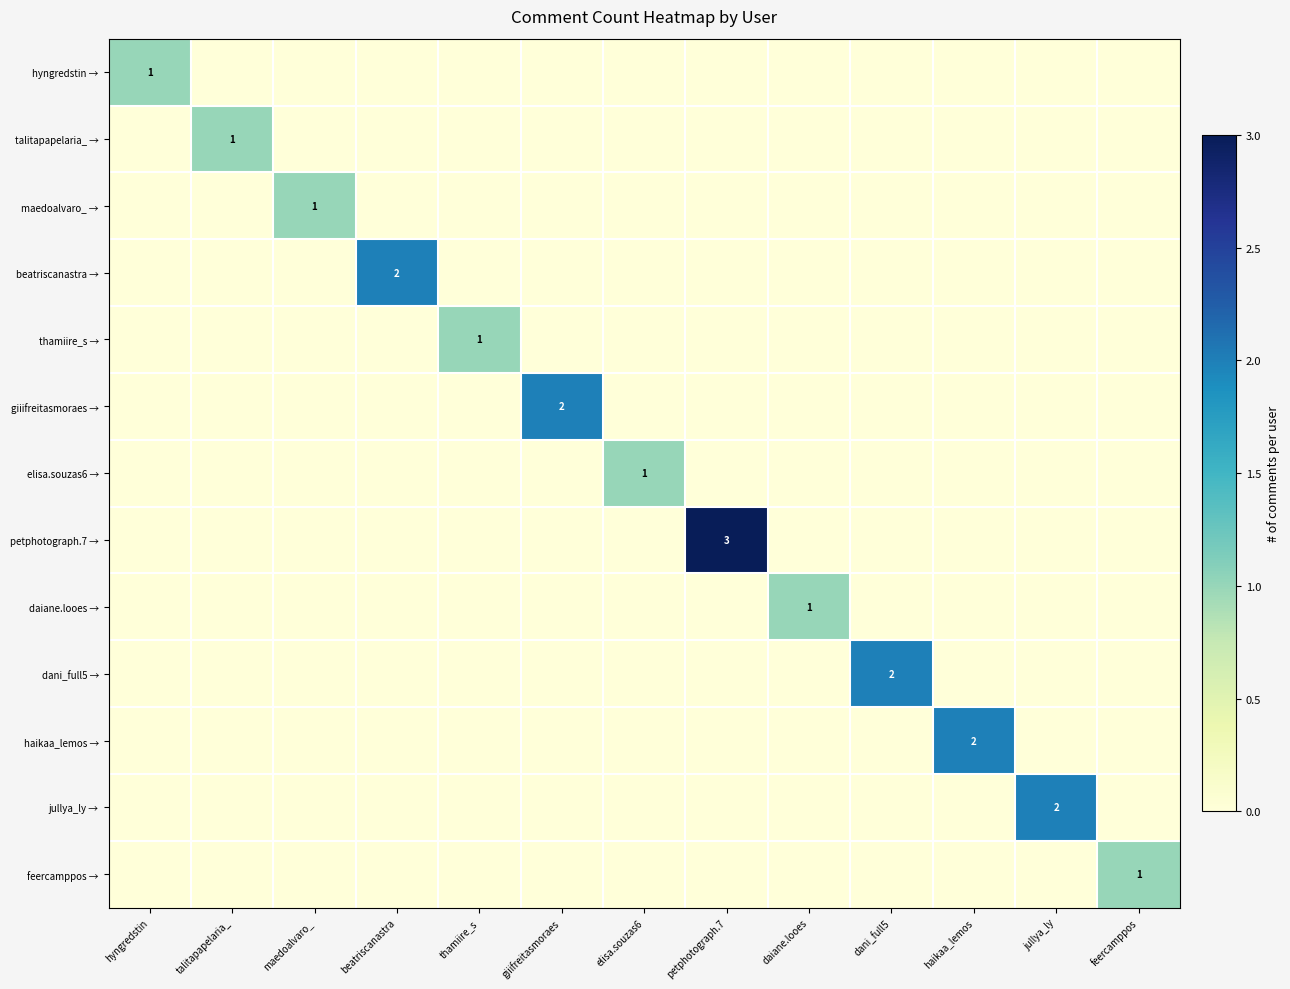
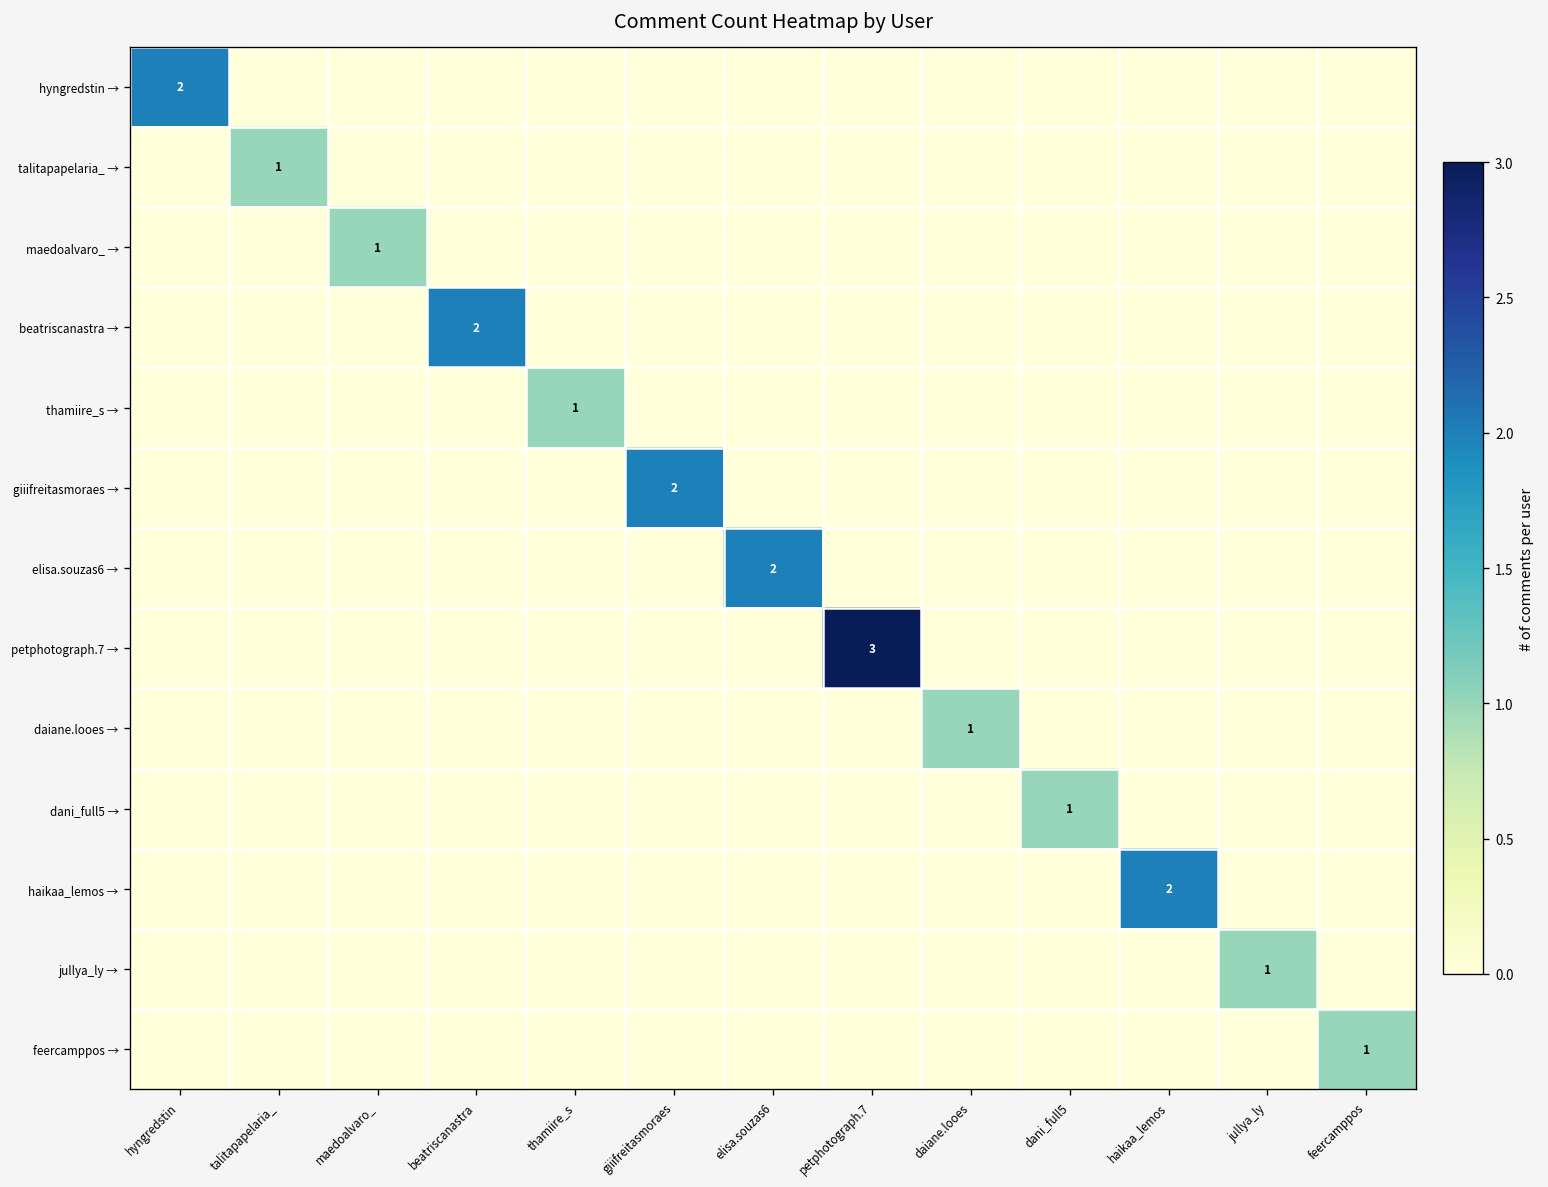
hyngredstin →, hyngredstin: 1 -> 2
elisa.souzas6 →, elisa.souzas6: 1 -> 2
dani_full5 →, dani_full5: 2 -> 1
jullya_ly →, jullya_ly: 2 -> 1
